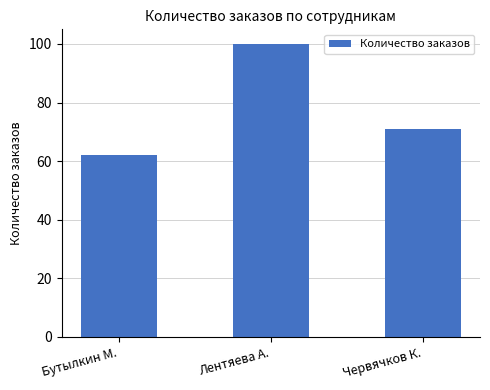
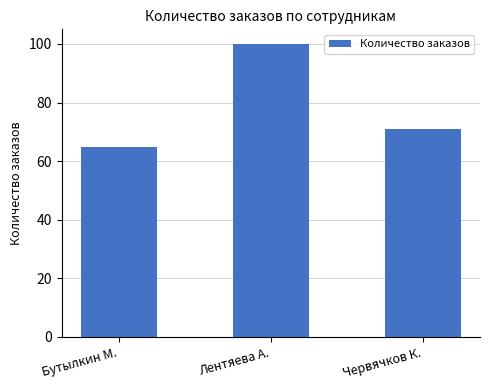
Бутылкин М.: 62 -> 65
